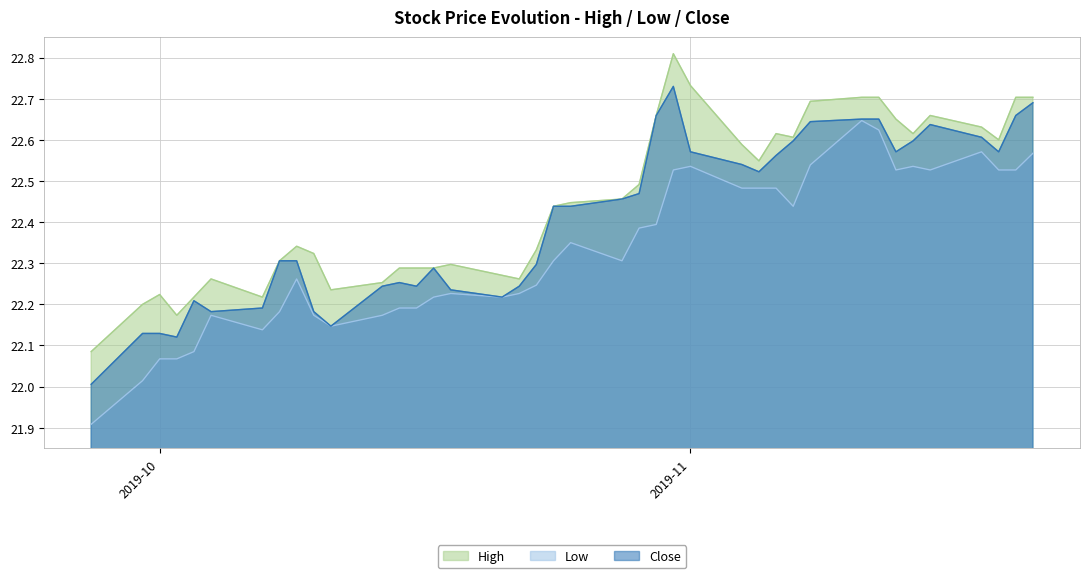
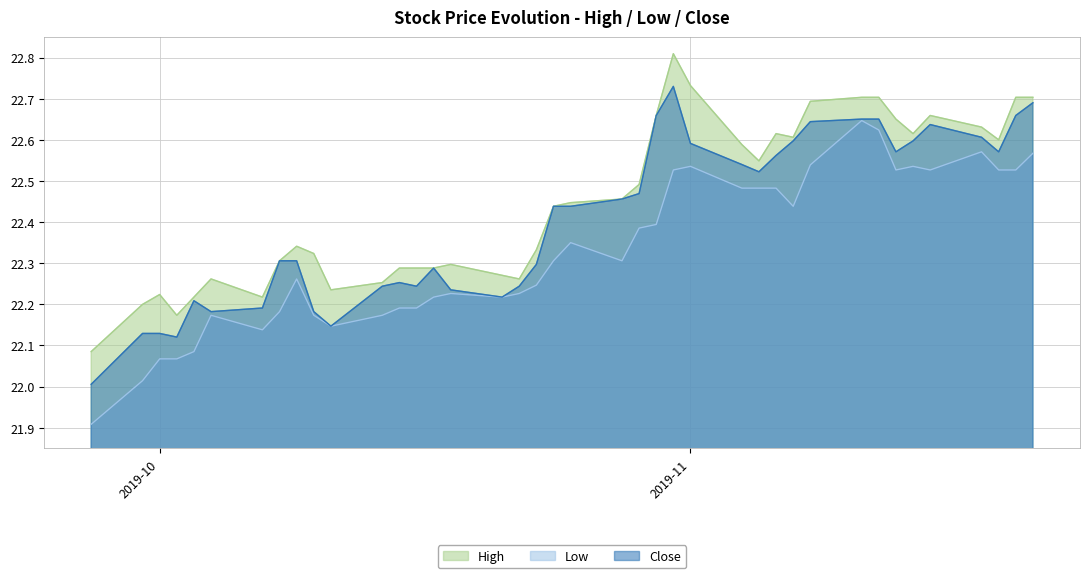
Close, 2019-11: 22.57 -> 22.59
